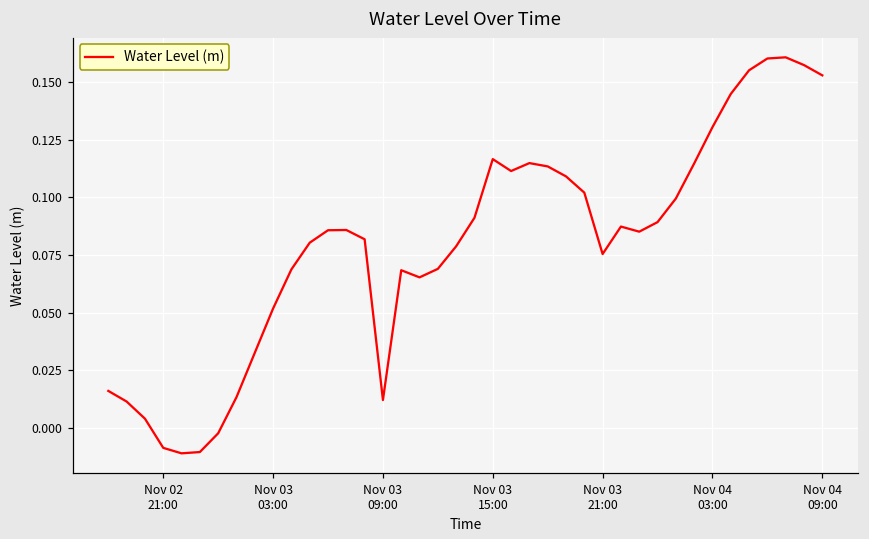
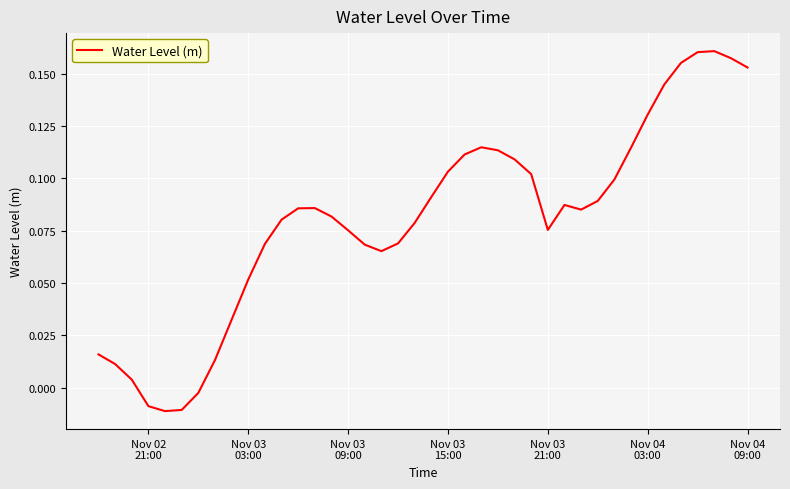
Nov 03 09:00: 0.012 -> 0.075
Nov 03 15:00: 0.117 -> 0.103
